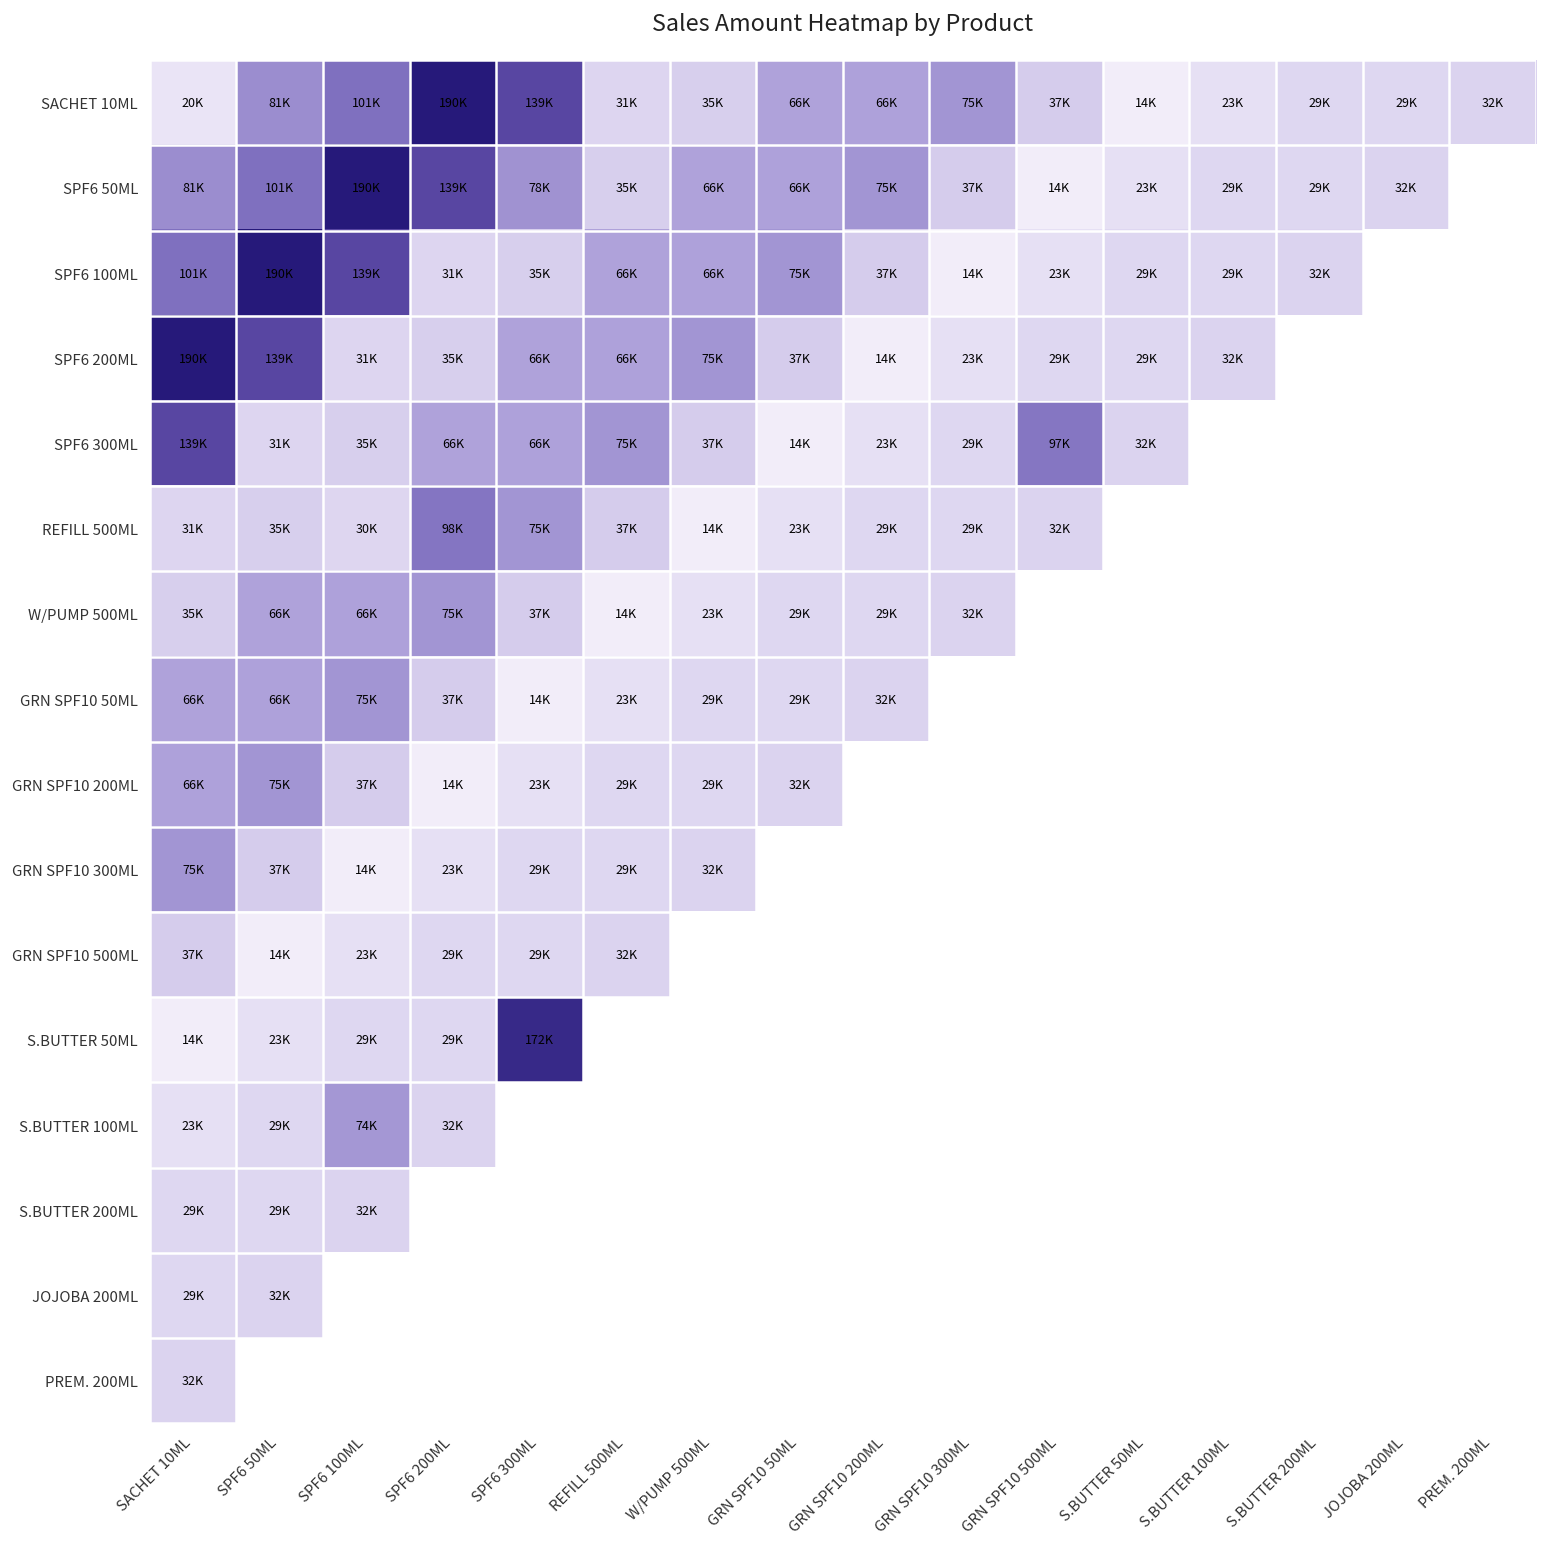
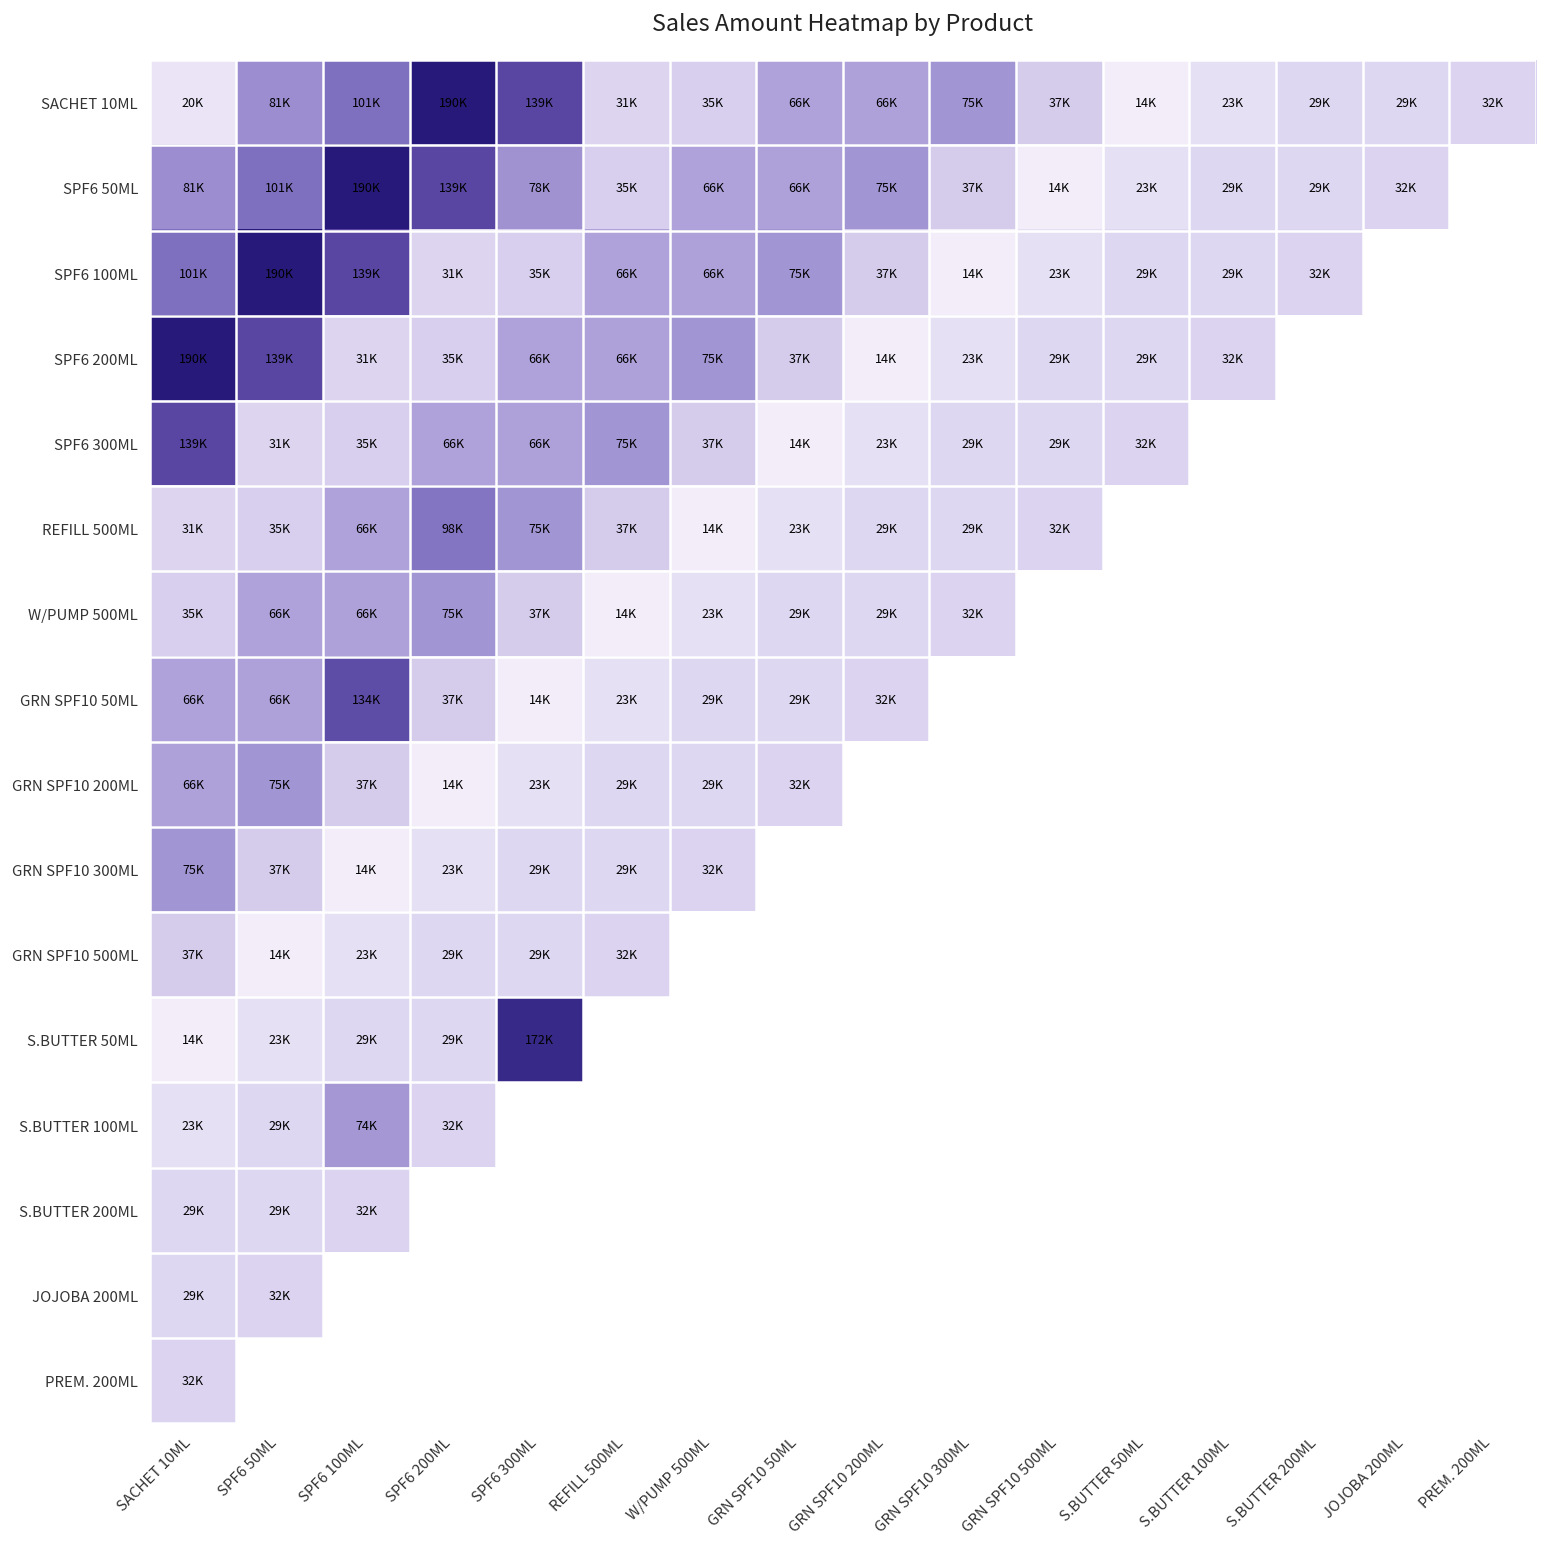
SPF6 300ML, GRN SPF10 500ML: 97K -> 29K
REFILL 500ML, SPF6 100ML: 30K -> 66K
GRN SPF10 50ML, SPF6 100ML: 75K -> 134K
